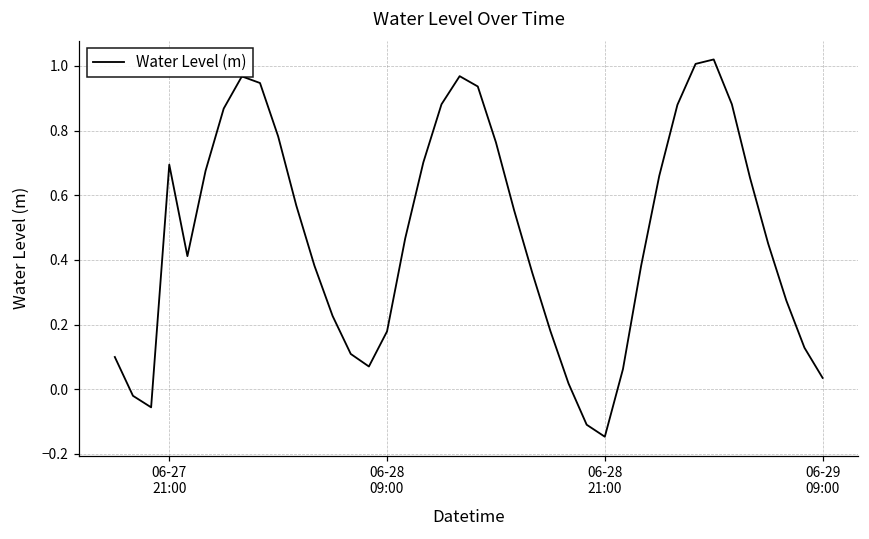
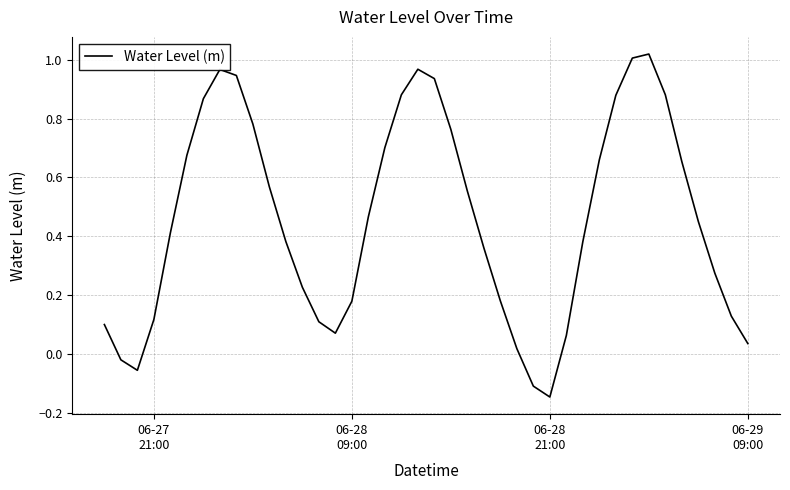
06-27 21:00: 0.69 -> 0.12
